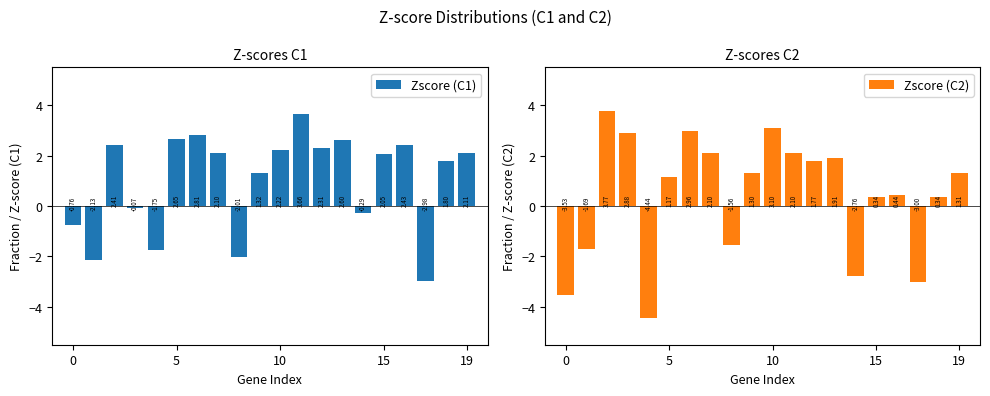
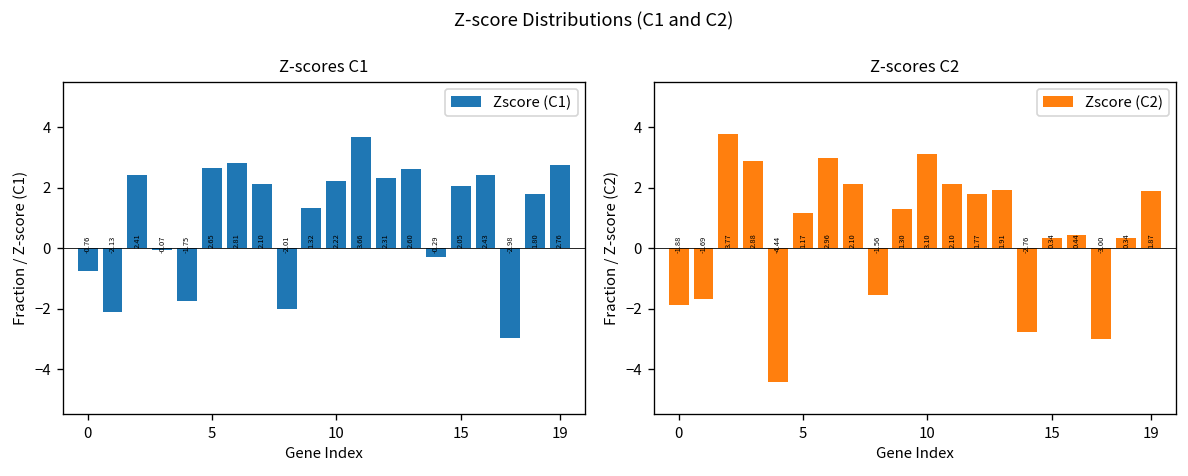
Z-scores C1, 19: 2.11 -> 2.76
Z-scores C2, 0: -3.53 -> -1.88
Z-scores C2, 19: 1.31 -> 1.87
